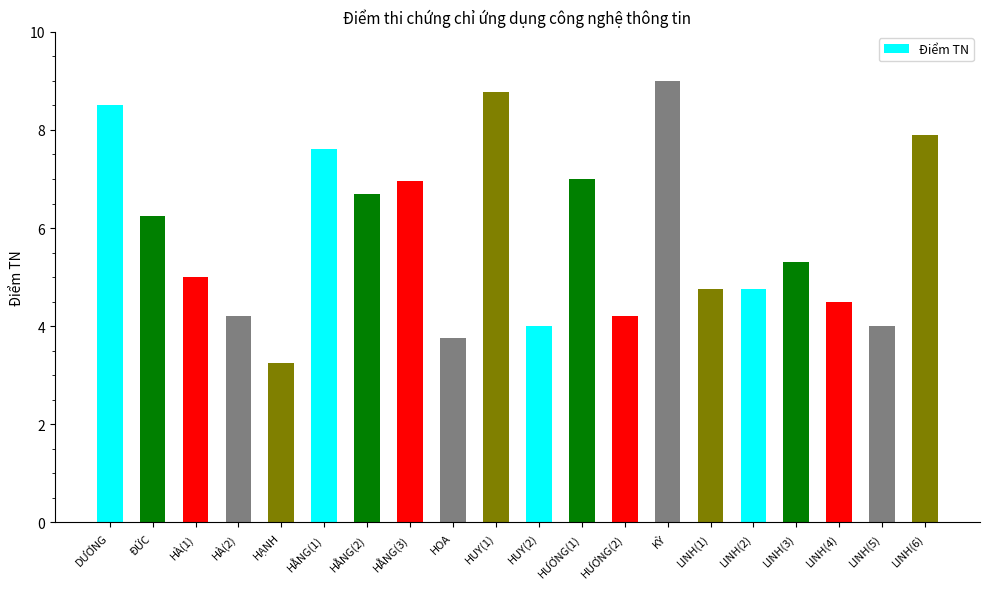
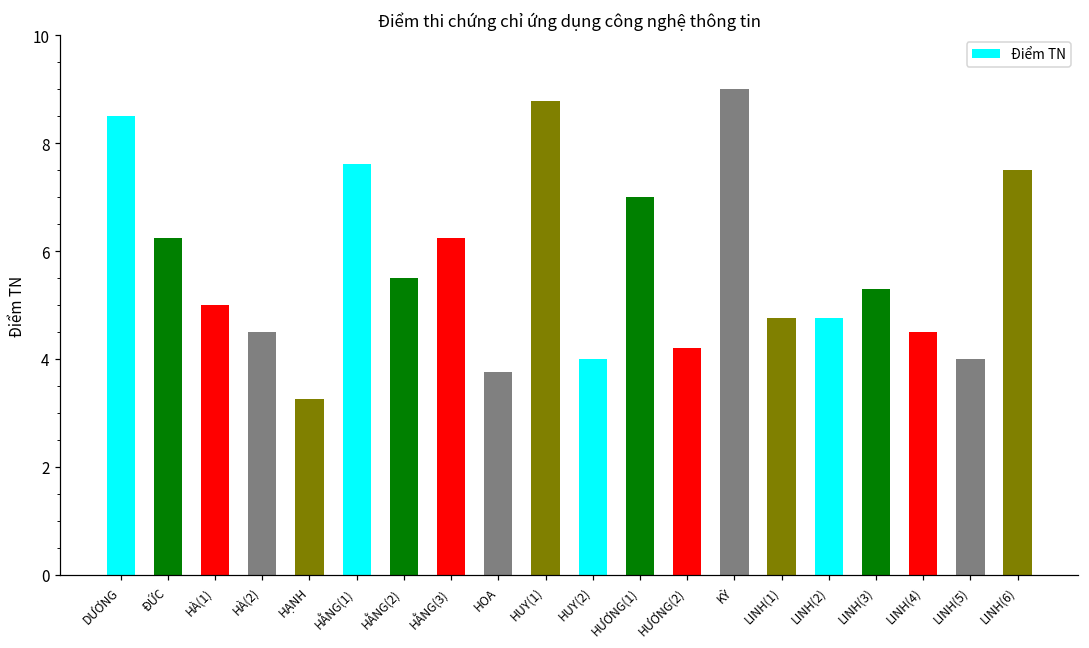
HÀ(2): 4.2 -> 4.5
HẰNG(2): 6.7 -> 5.5
HẰNG(3): 7.0 -> 6.3
LINH(6): 7.9 -> 7.5
